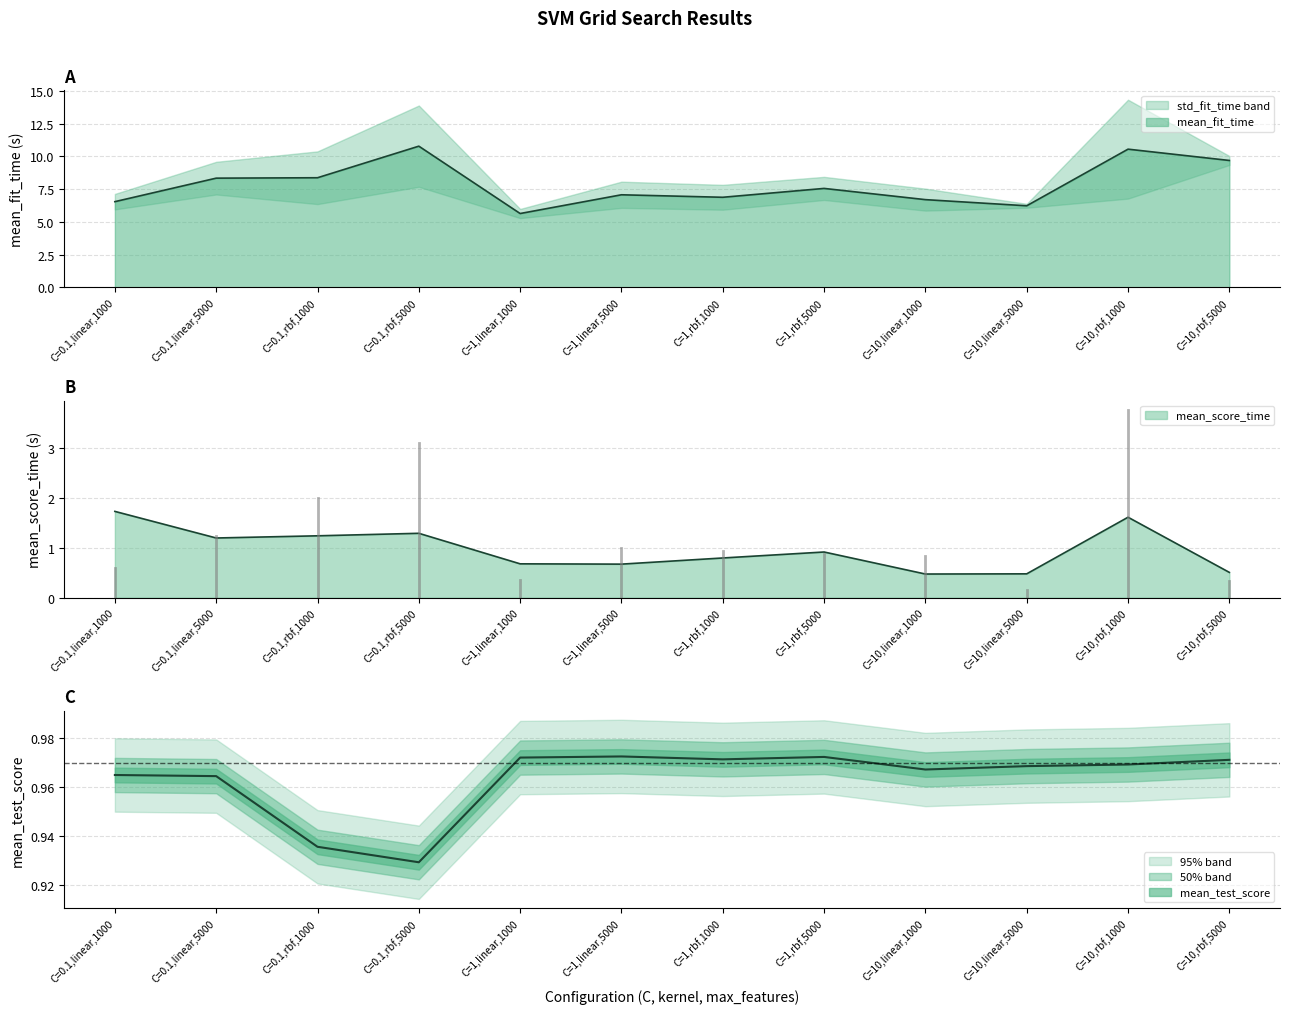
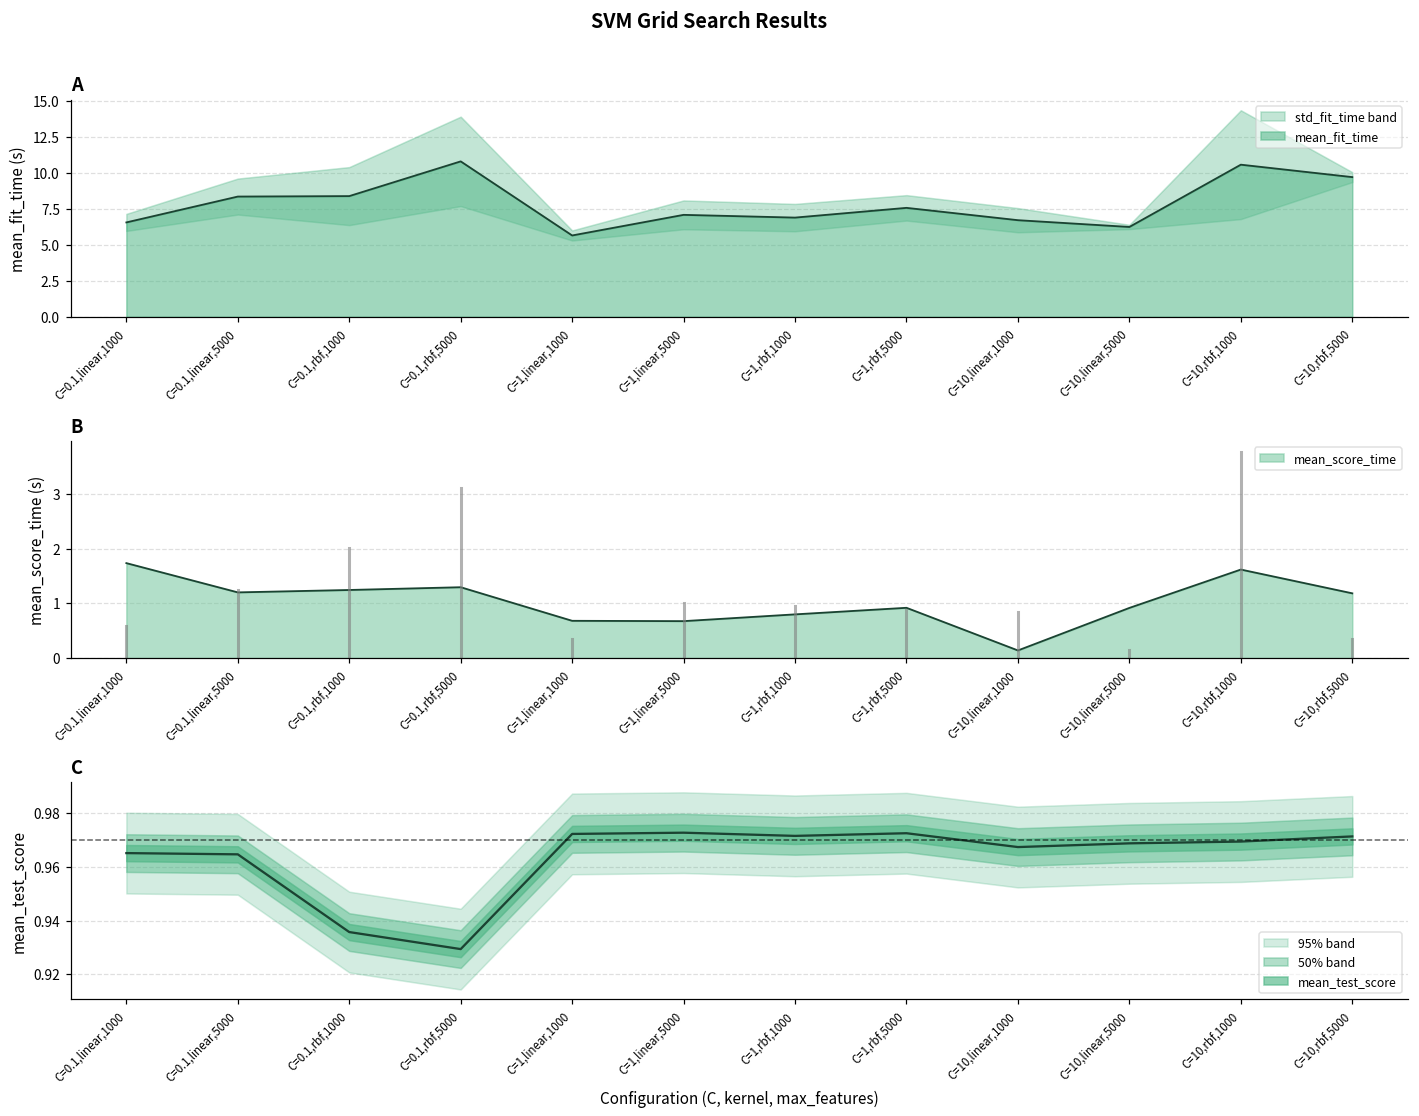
B, mean_score_time, C=10,linear,1000: 0.5 -> 0.1
B, mean_score_time, C=10,linear,5000: 0.5 -> 0.9
B, mean_score_time, C=10,rbf,5000: 0.5 -> 1.2
